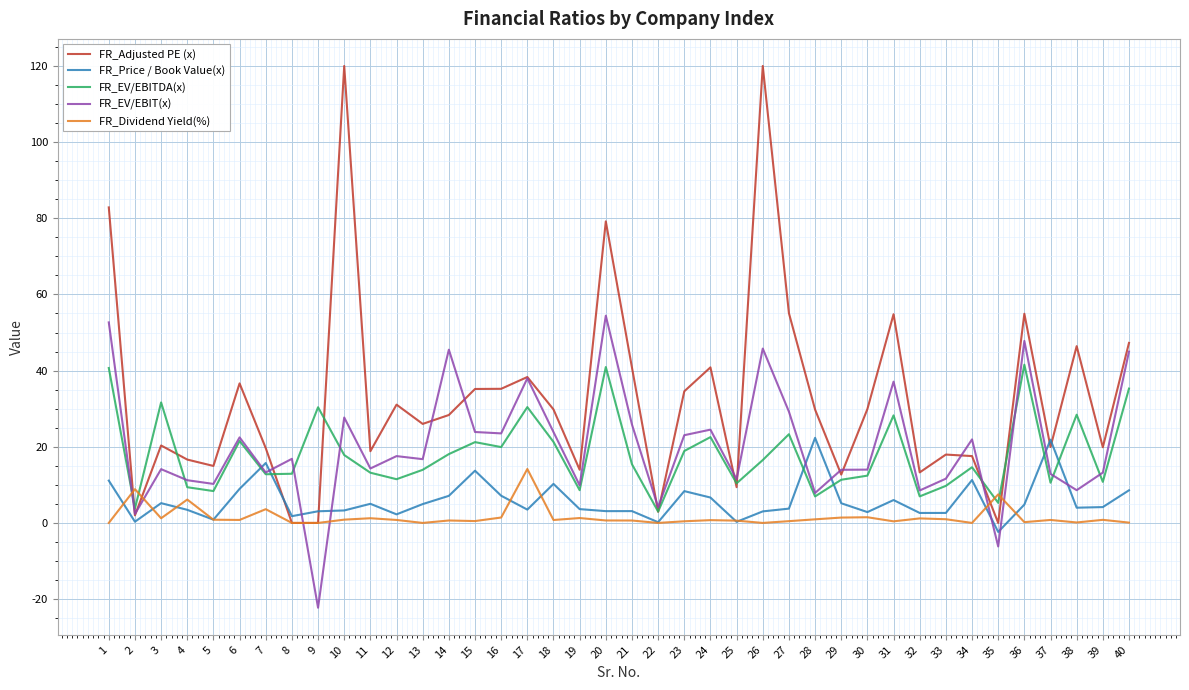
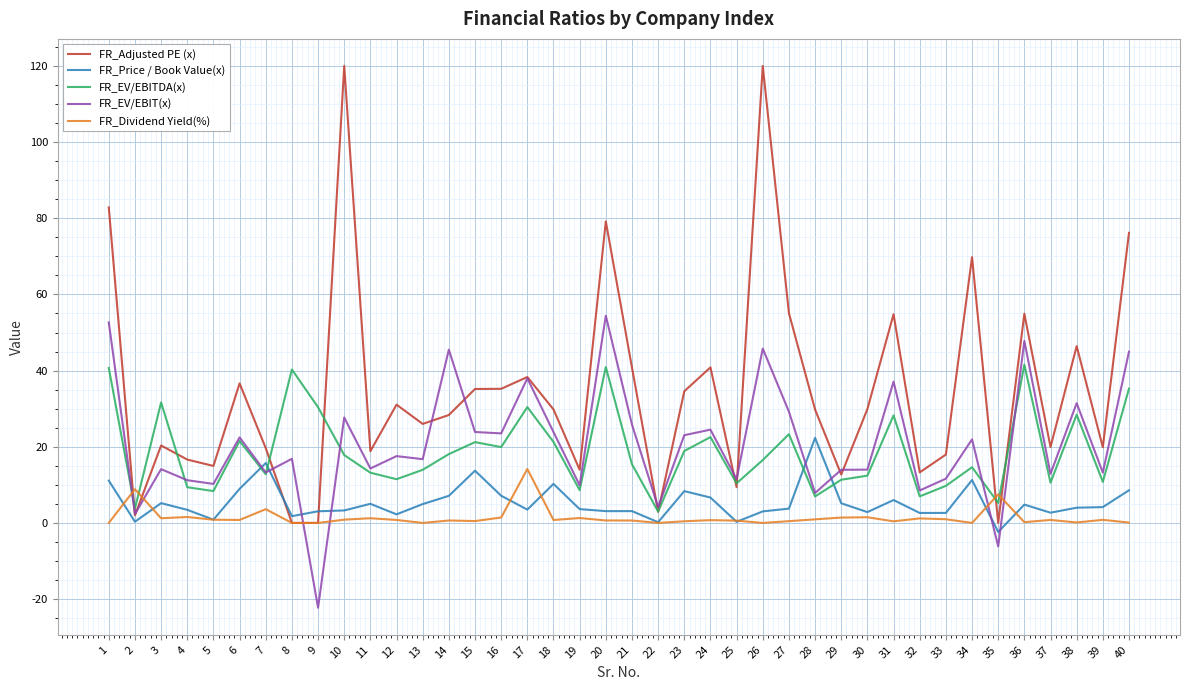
FR_Dividend Yield(%), 4: 6 -> 2
FR_EV/EBITDA(x), 8: 13 -> 40
FR_Adjusted PE (x), 34: 18 -> 70
FR_Price / Book Value(x), 37: 22 -> 3
FR_EV/EBIT(x), 38: 9 -> 31
FR_Adjusted PE (x), 40: 47 -> 76
